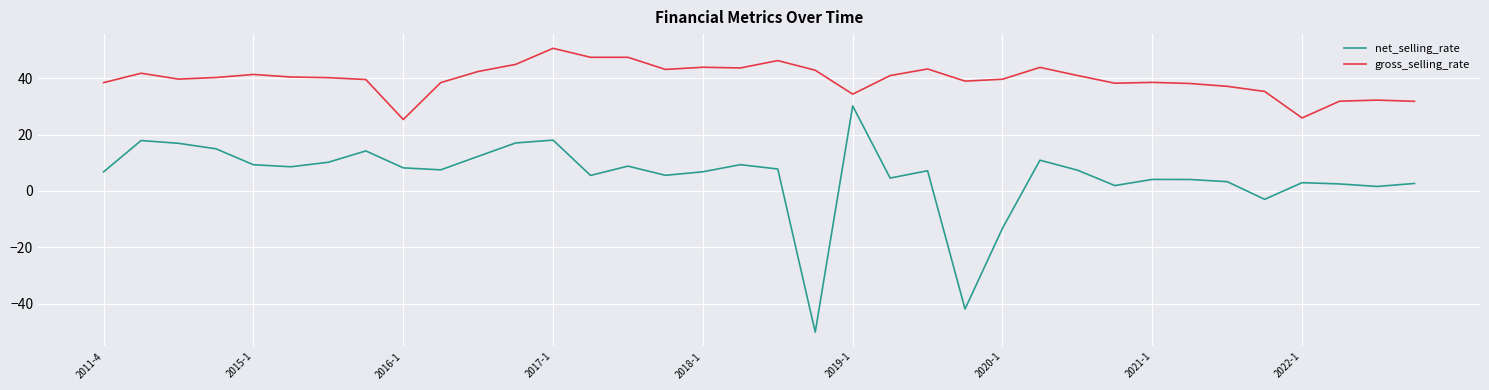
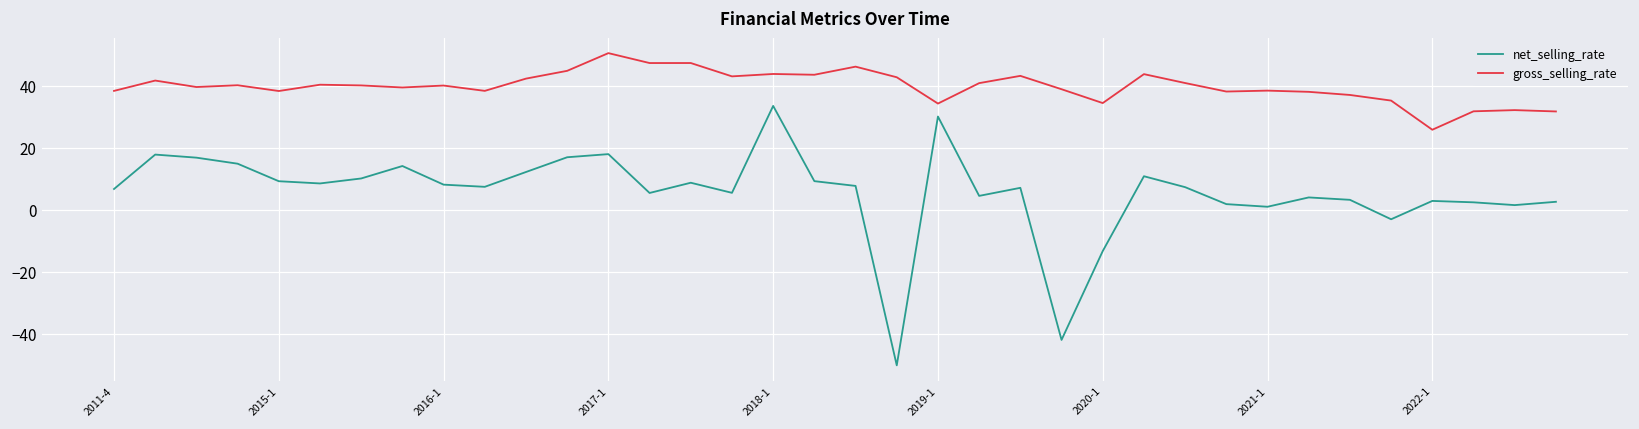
gross_selling_rate, 2015-1: 41 -> 38
gross_selling_rate, 2016-1: 25 -> 40
net_selling_rate, 2018-1: 7 -> 34
gross_selling_rate, 2020-1: 40 -> 35
net_selling_rate, 2021-1: 4 -> 1
